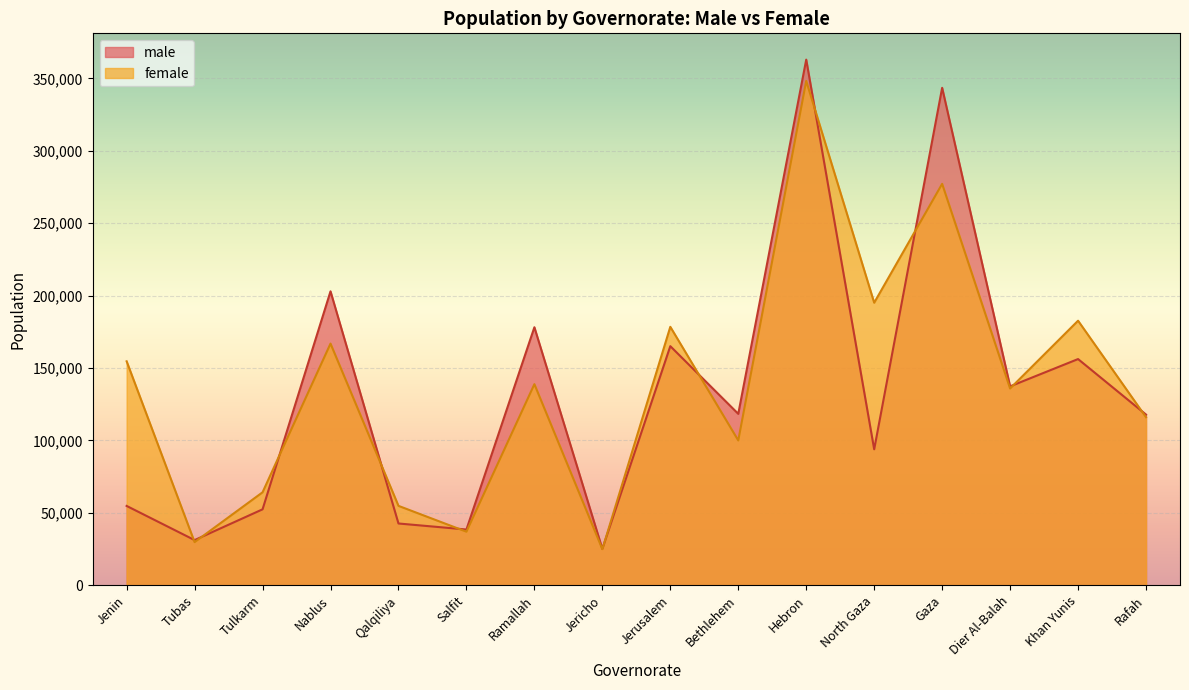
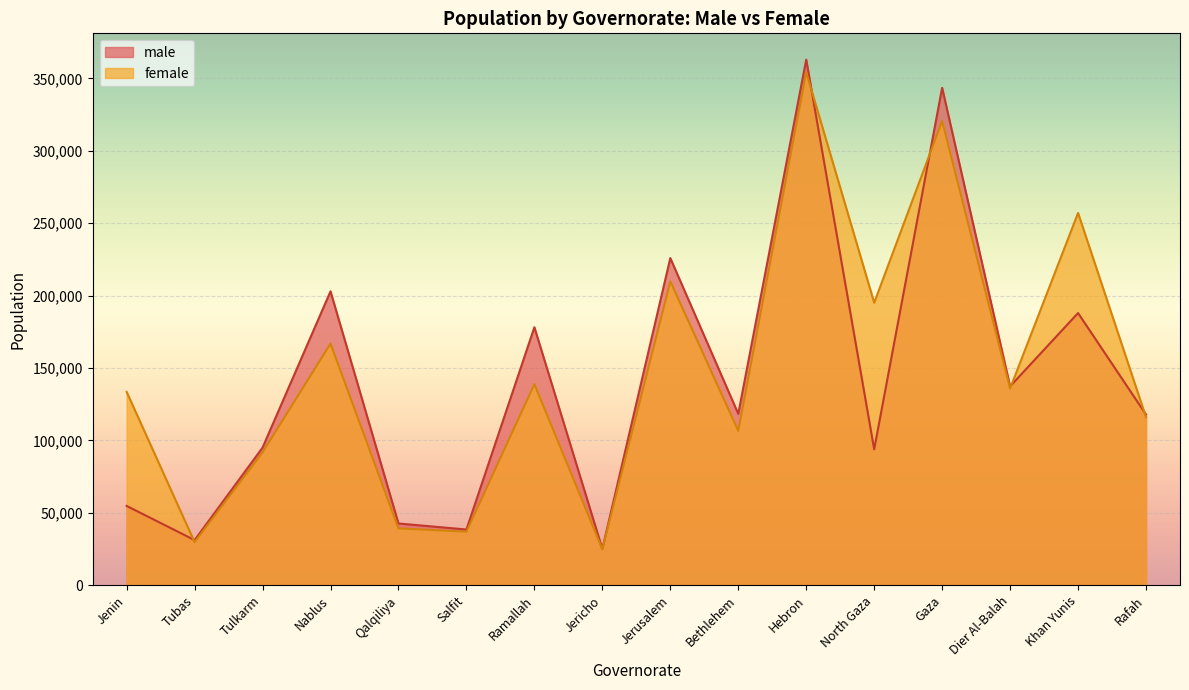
female, Jenin: 155,000 -> 134,000
male, Tulkarm: 52,000 -> 95,000
female, Tulkarm: 64,000 -> 92,000
female, Qalqiliya: 55,000 -> 39,000
male, Jerusalem: 165,000 -> 226,000
female, Jerusalem: 178,000 -> 210,000
female, Bethlehem: 100,000 -> 107,000
female, Hebron: 348,000 -> 354,000
female, Gaza: 277,000 -> 321,000
male, Khan Yunis: 156,000 -> 188,000
female, Khan Yunis: 183,000 -> 257,000
